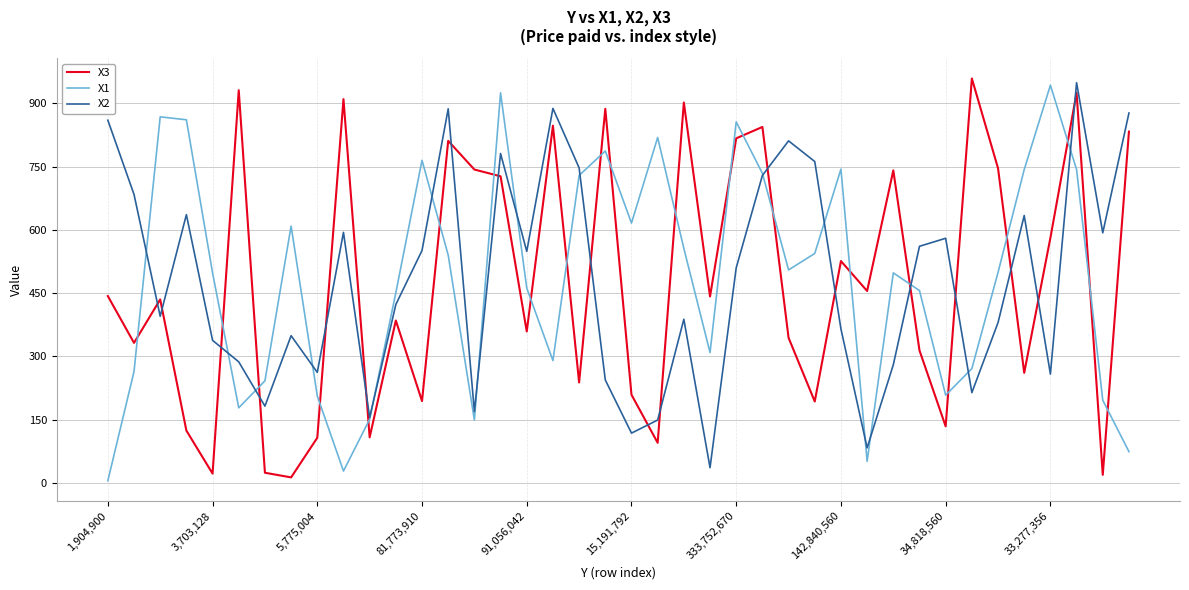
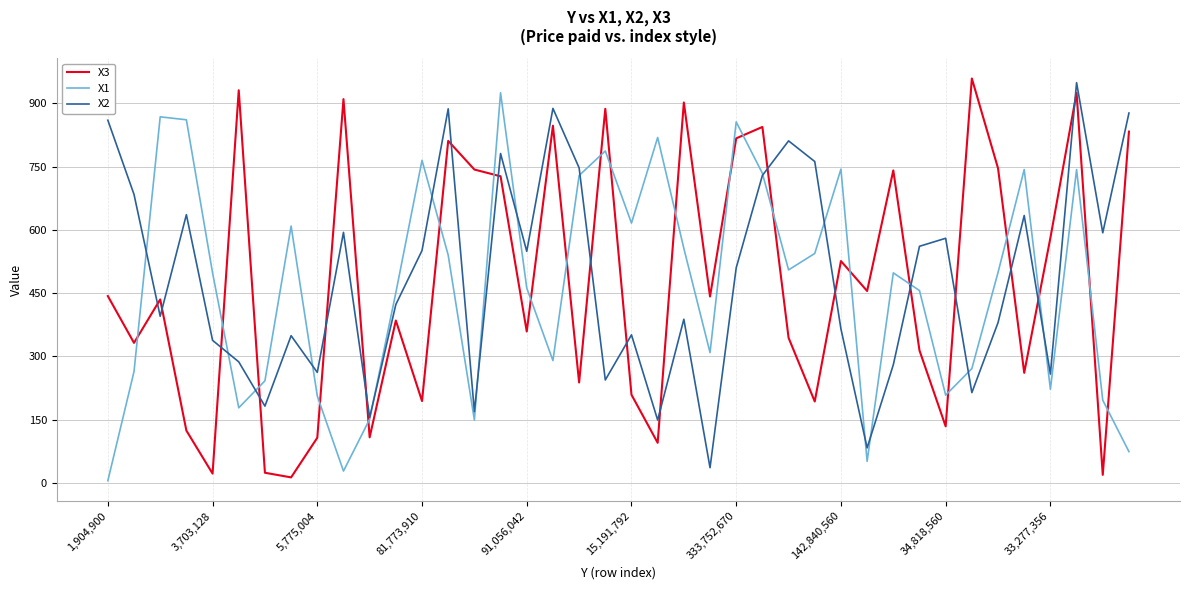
X2, 15,191,792: 120 -> 350
X1, 33,277,356: 940 -> 220
